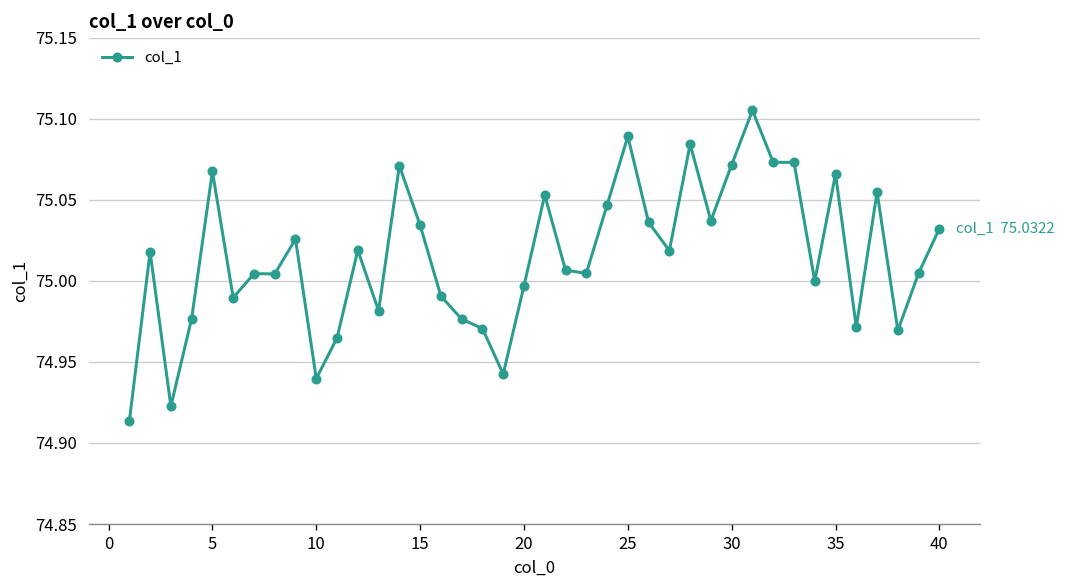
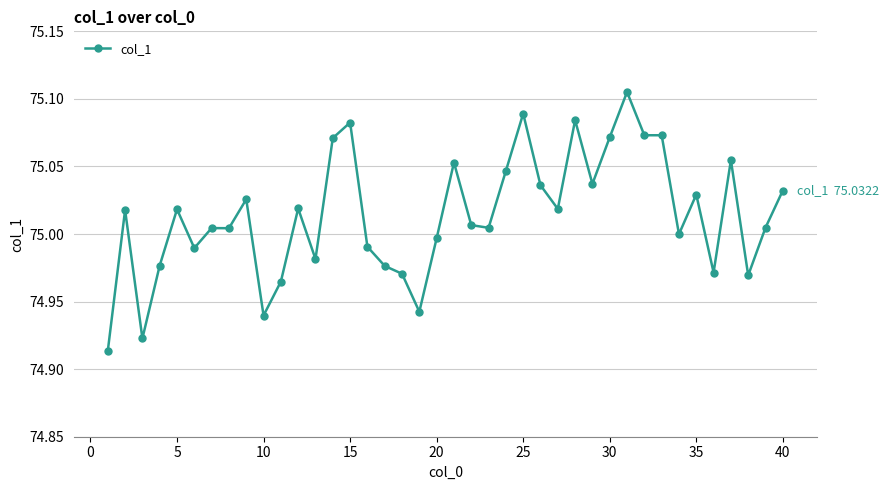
5: 75.068 -> 75.018
15: 75.034 -> 75.083
35: 75.066 -> 75.029
